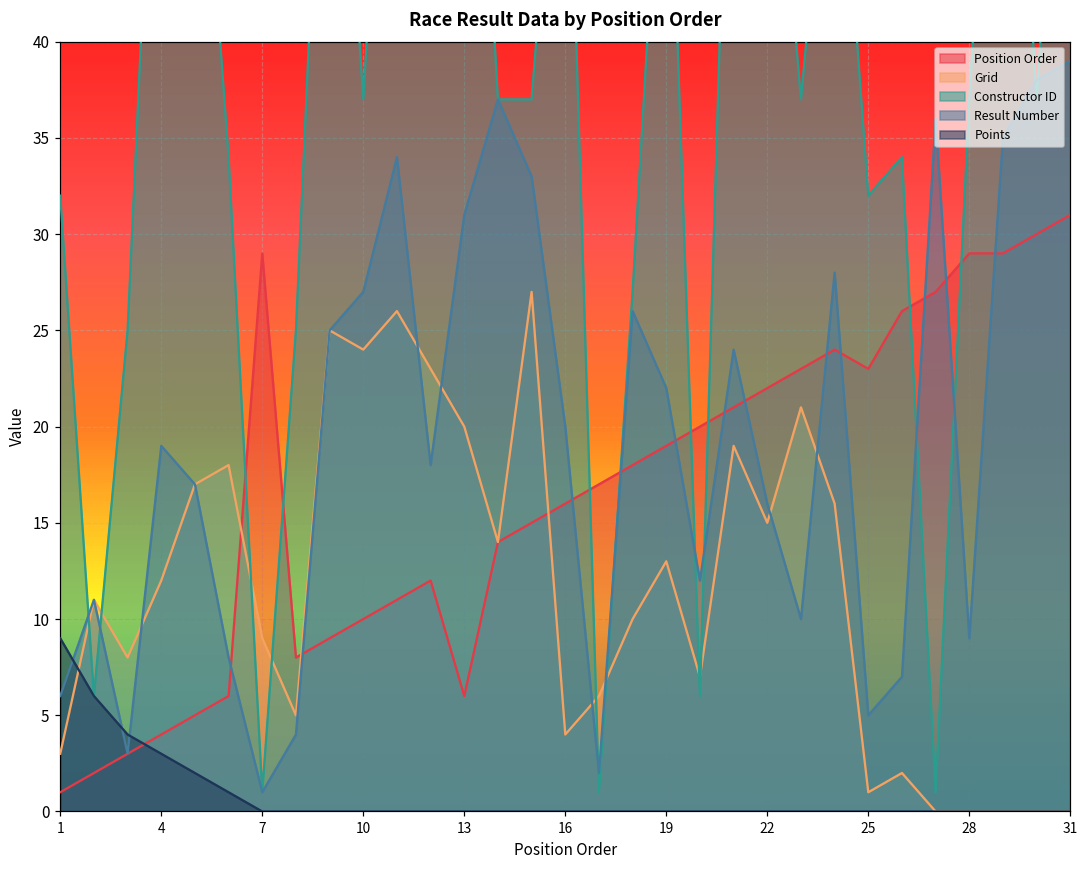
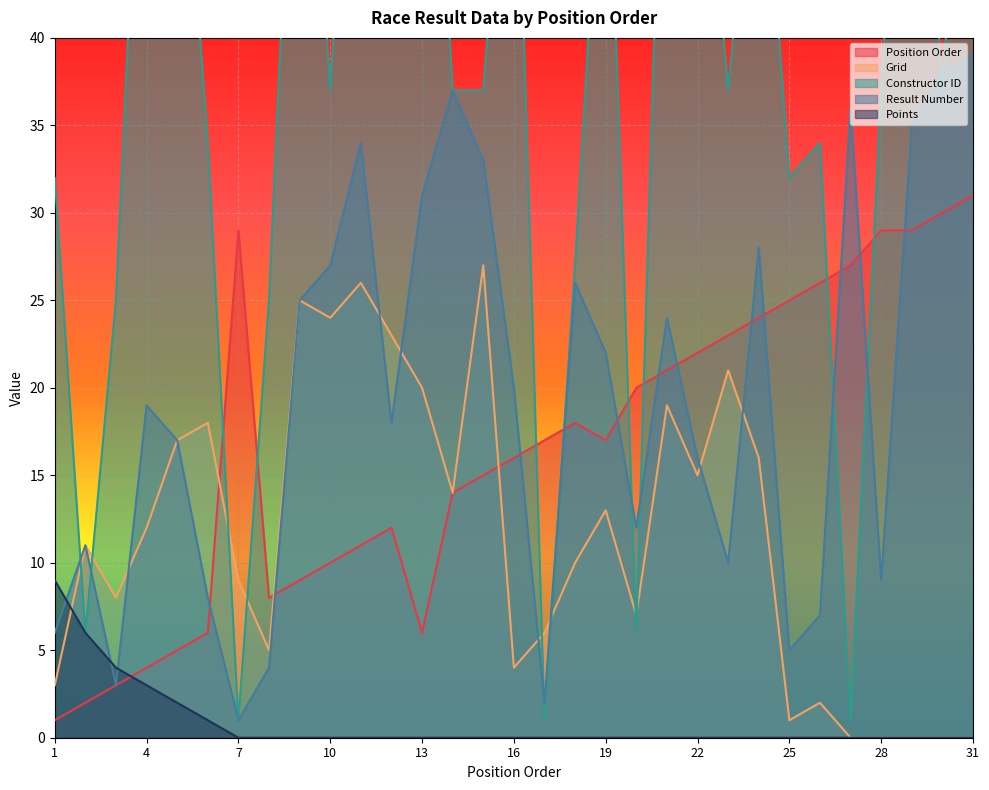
Position Order, 19: 19 -> 17
Position Order, 25: 23 -> 25
